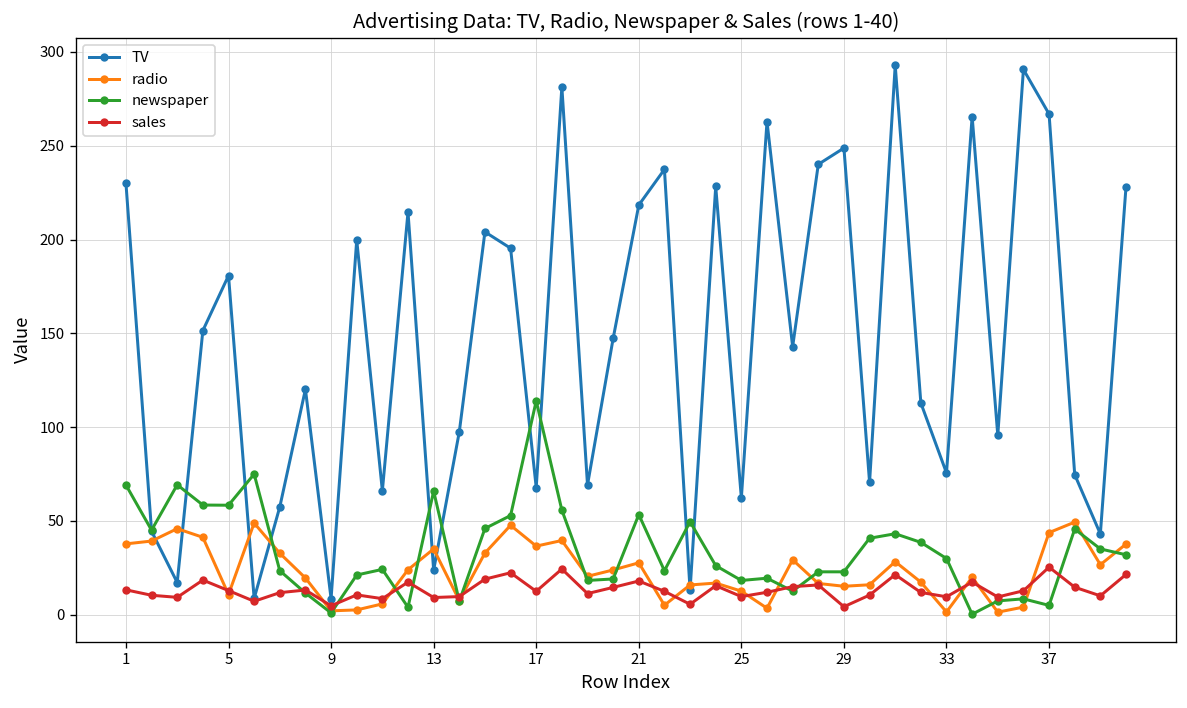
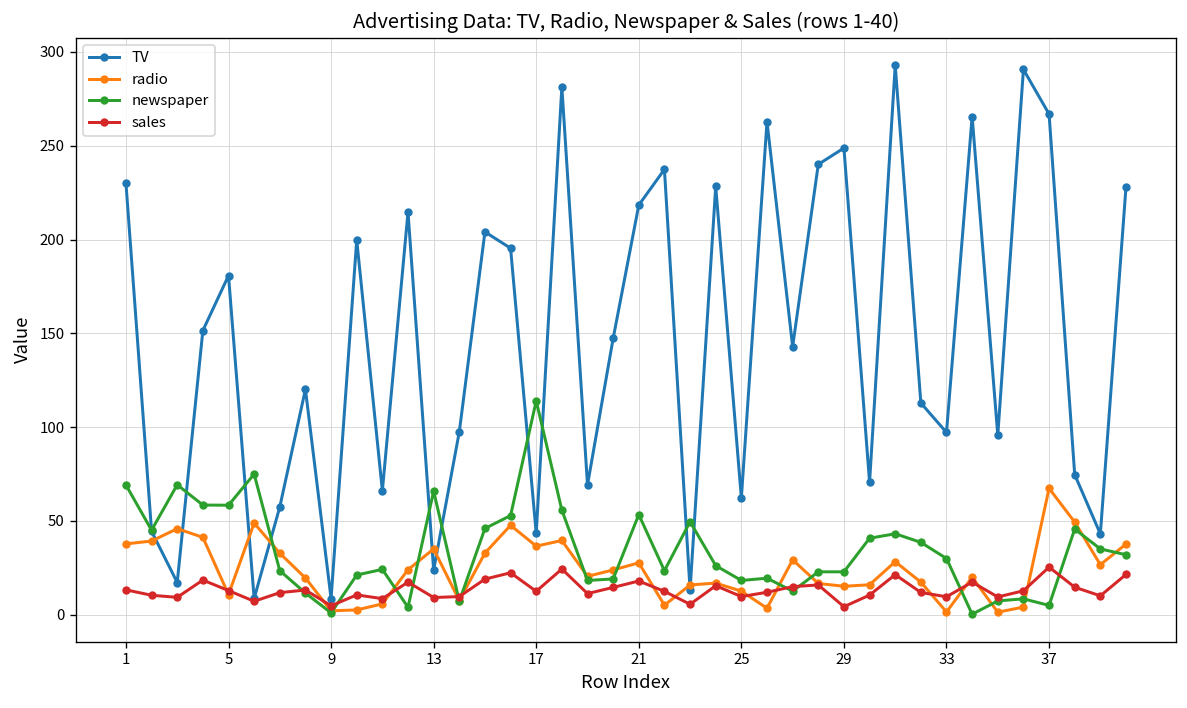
TV, 17: 68 -> 43
TV, 33: 76 -> 97
radio, 37: 44 -> 67
